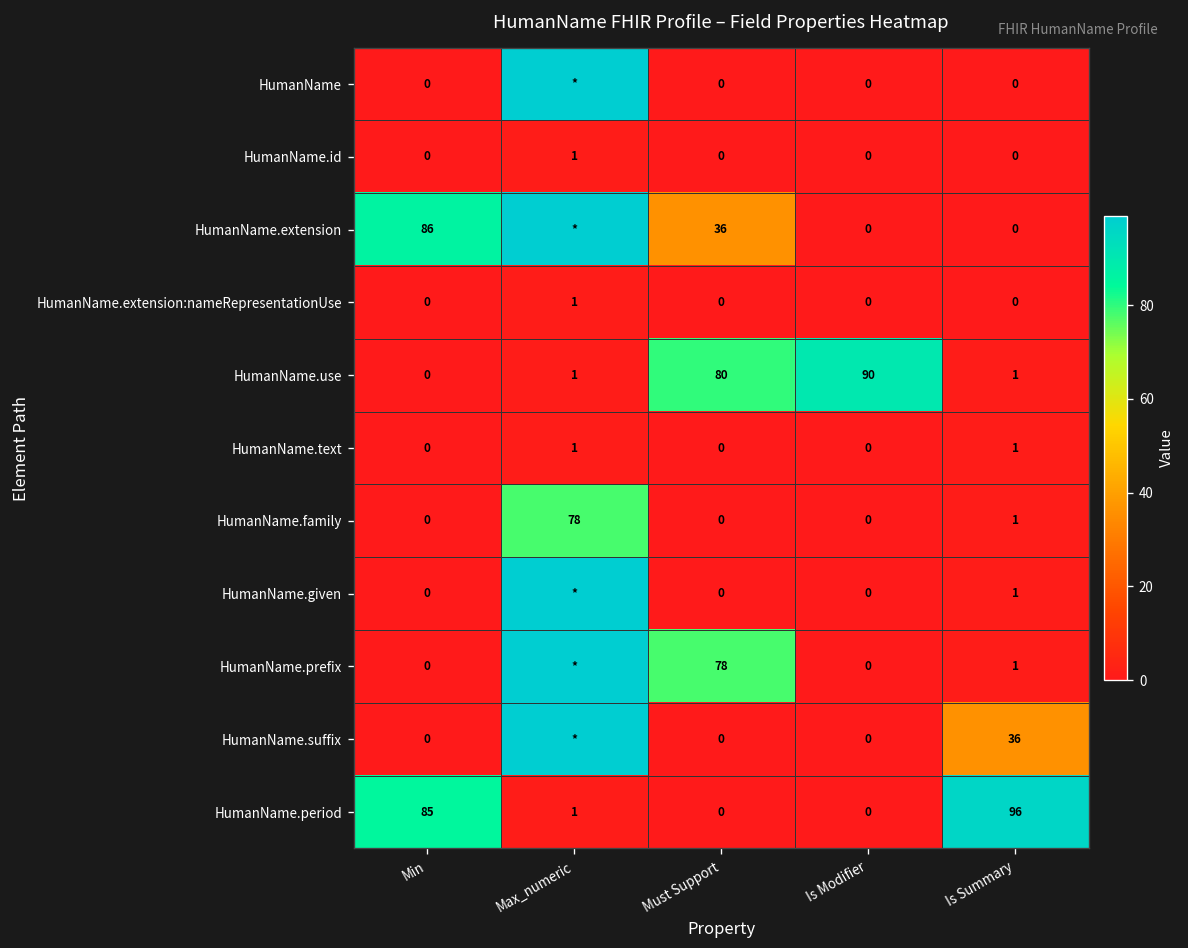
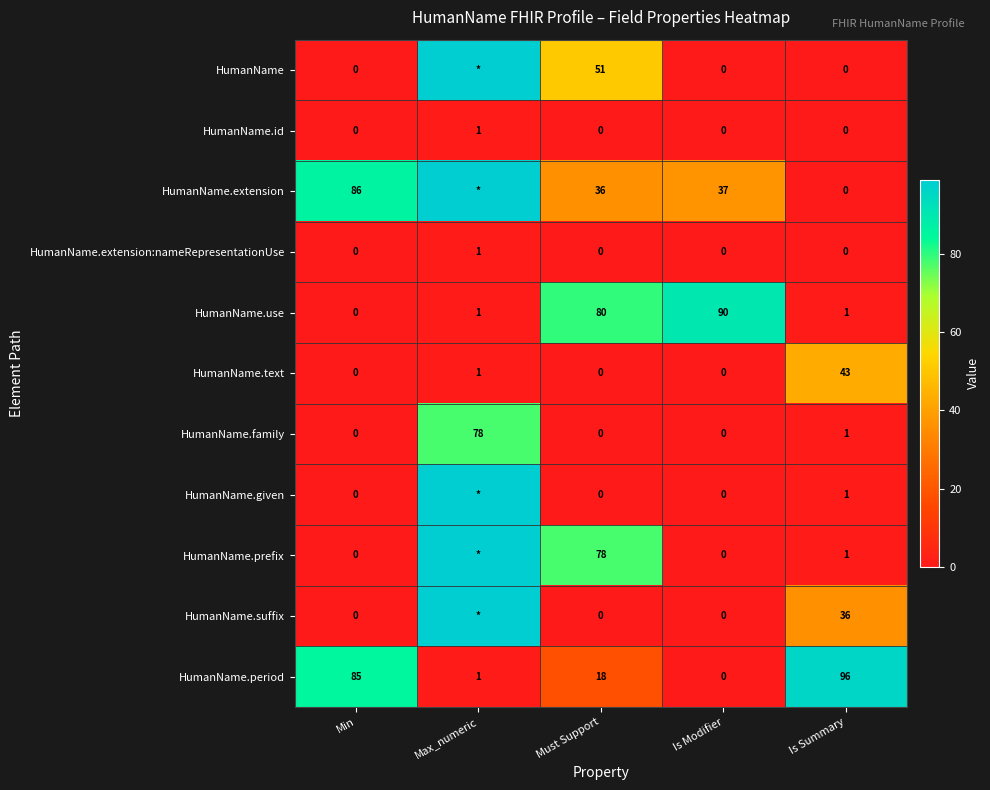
HumanName, Must Support: 0 -> 51
HumanName.extension, Is Modifier: 0 -> 37
HumanName.text, Is Summary: 1 -> 43
HumanName.period, Must Support: 0 -> 18
